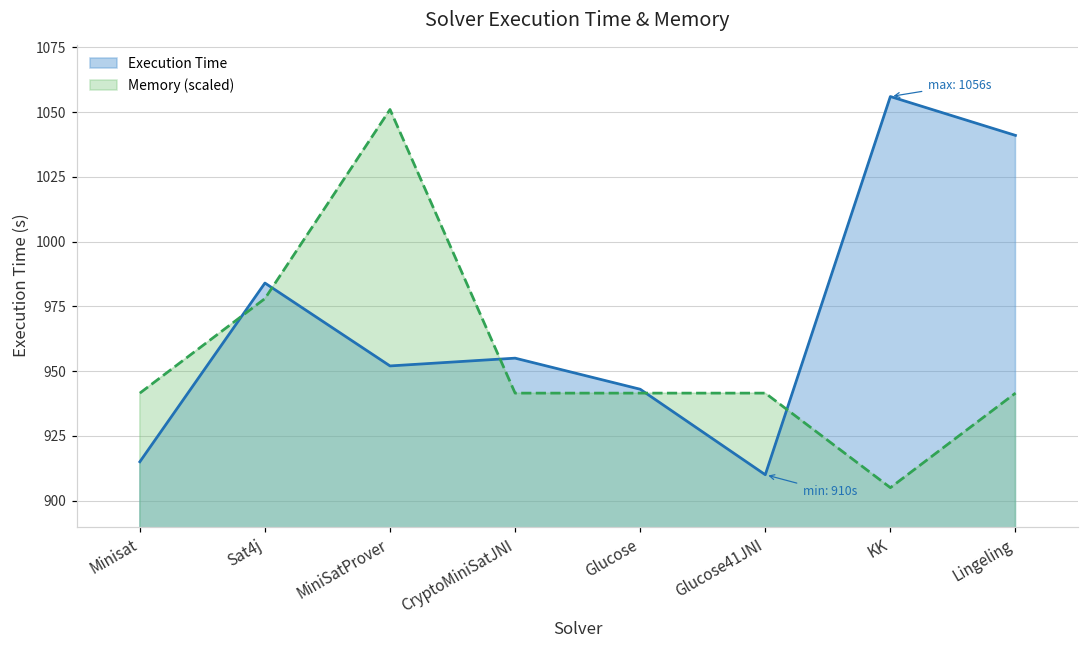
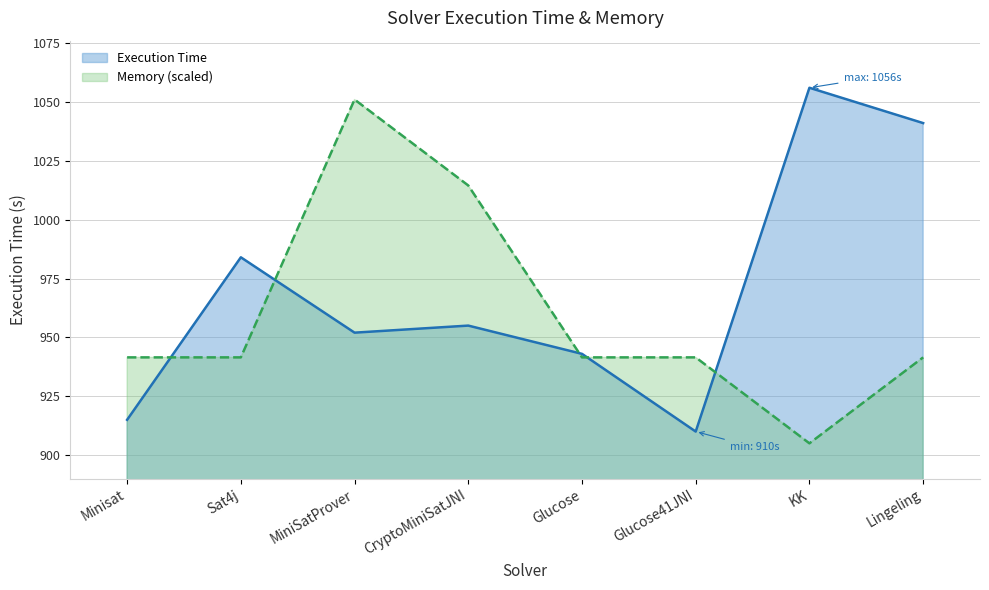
Memory (scaled), Sat4j: 978 -> 941
Memory (scaled), CryptoMiniSatJNI: 941 -> 1014
